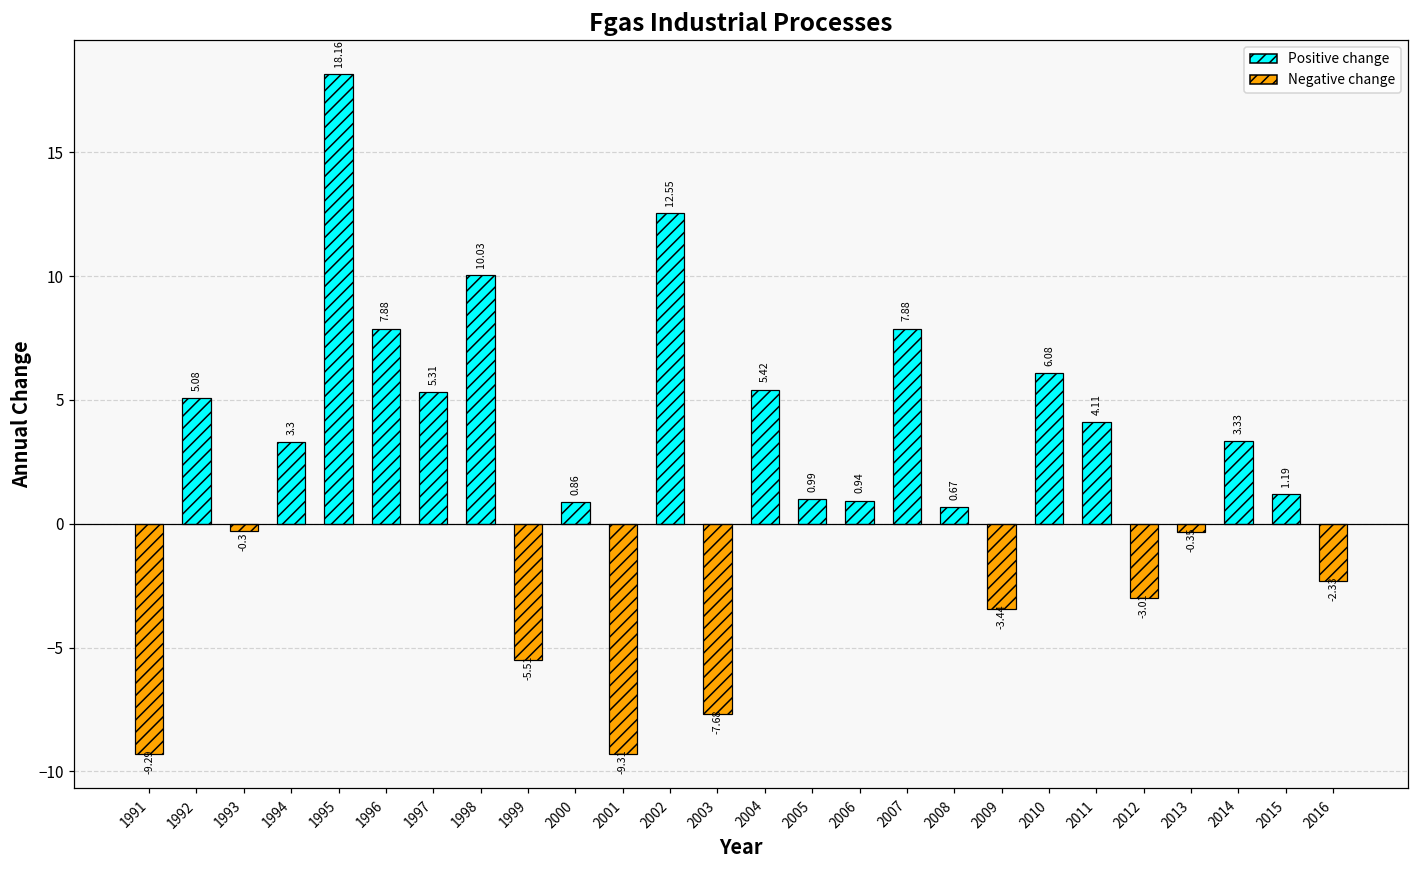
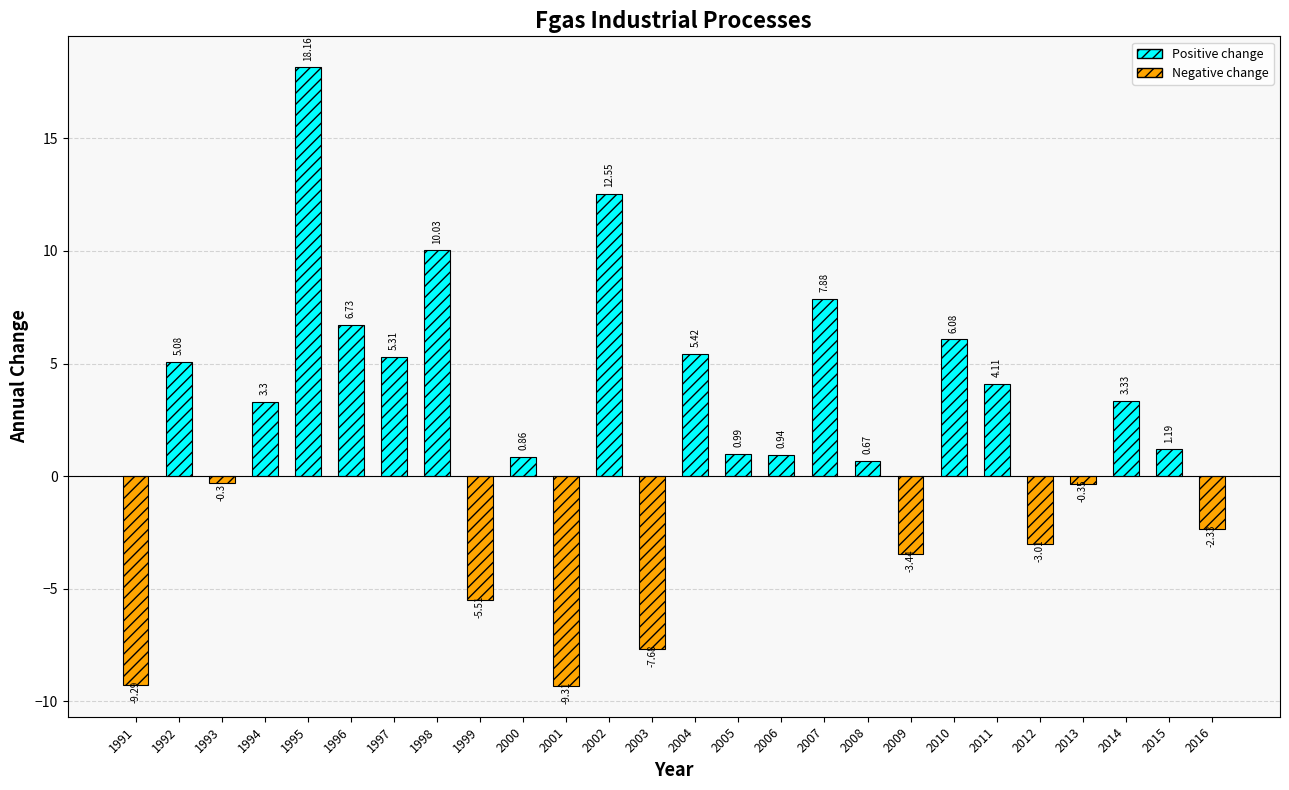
1996: 7.88 -> 6.73
